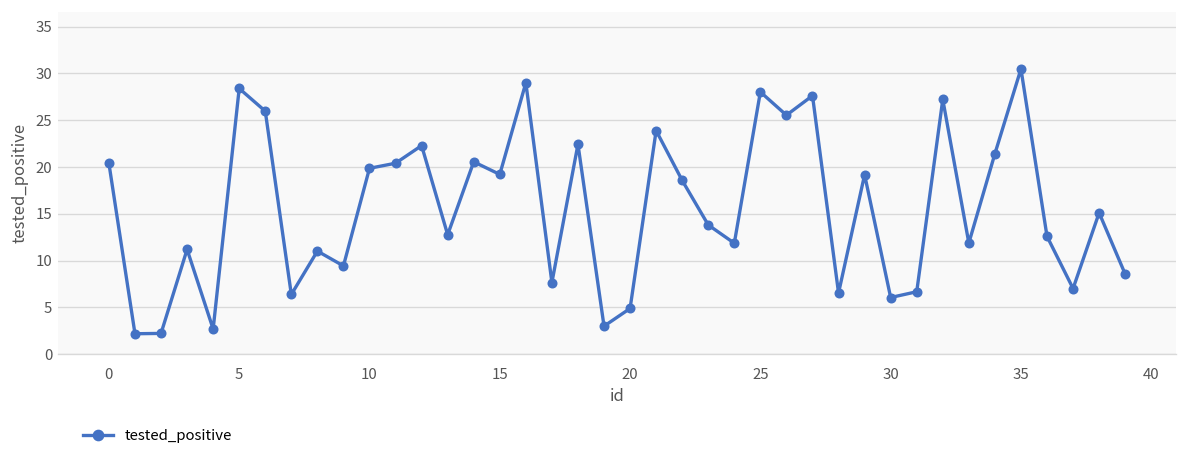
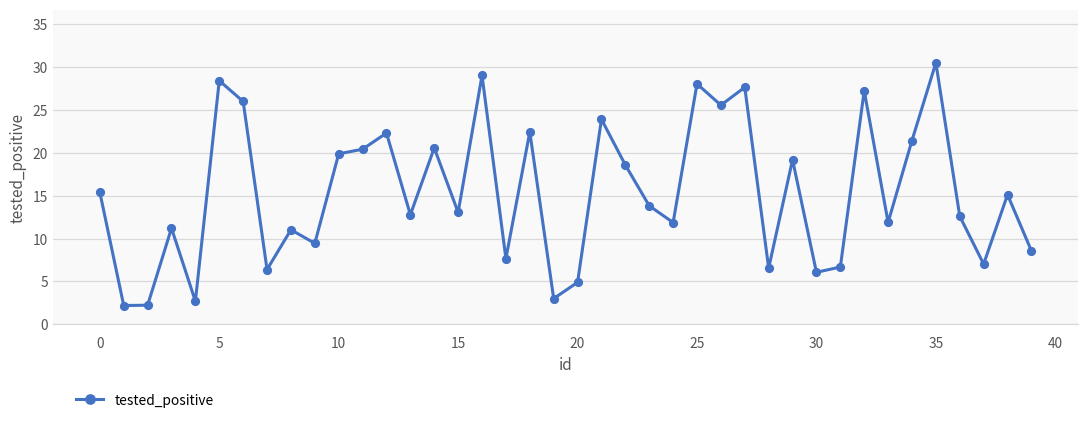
0: 20 -> 15
15: 19 -> 13
